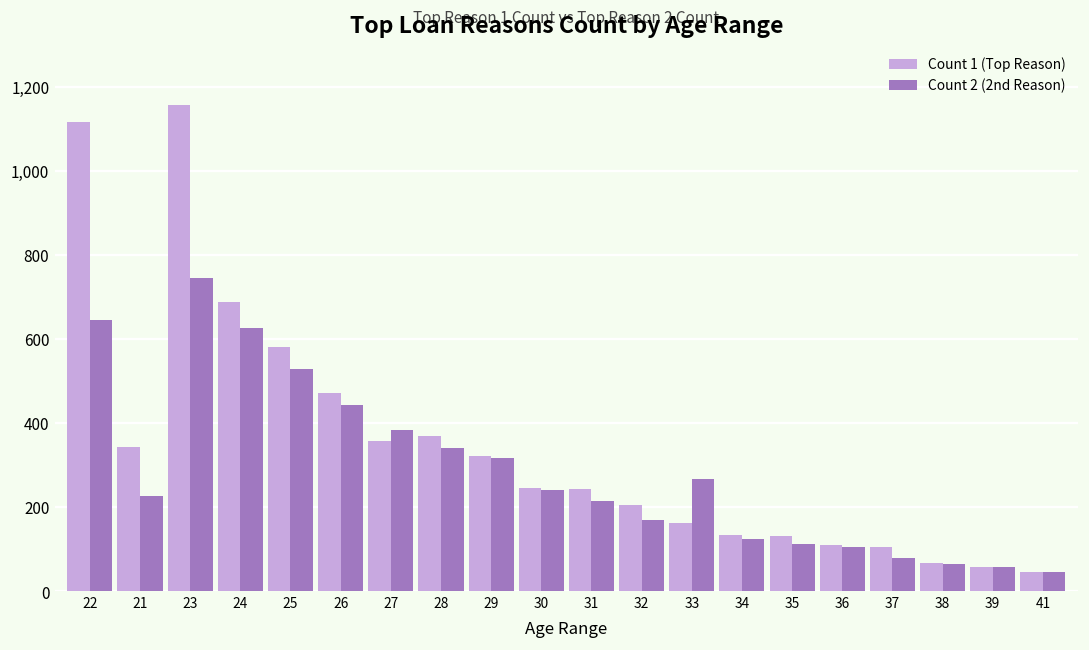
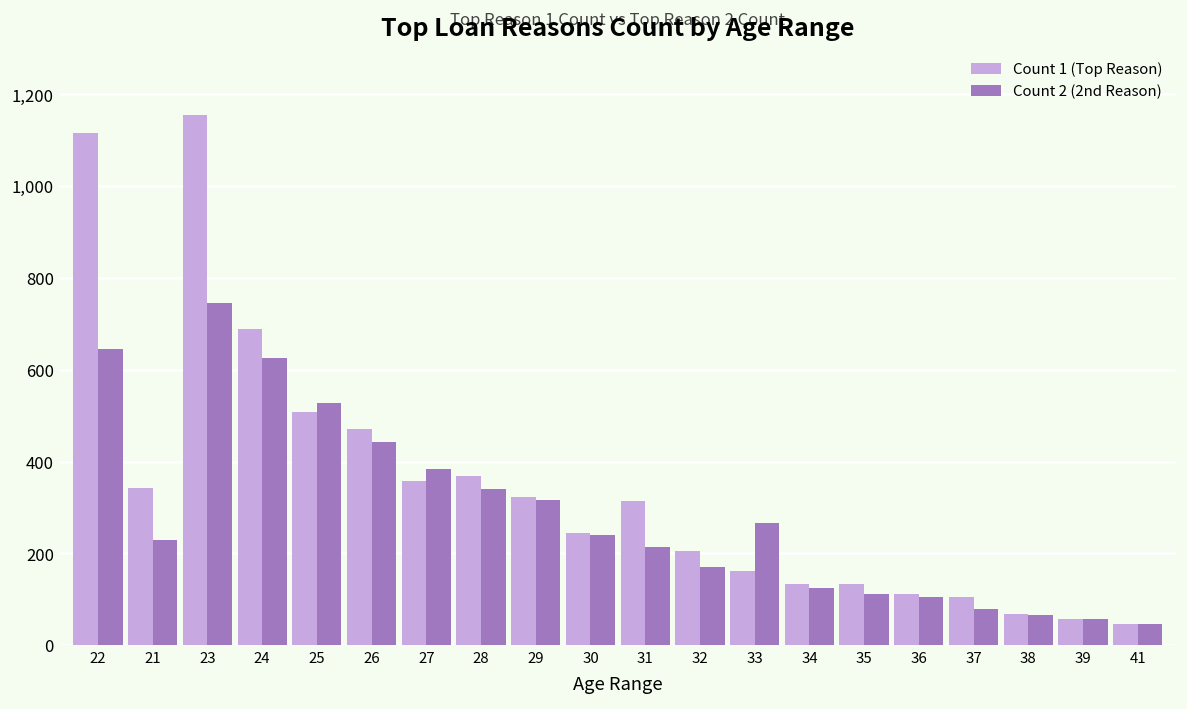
Count 1 (Top Reason), 25: 580 -> 510
Count 1 (Top Reason), 31: 240 -> 310
